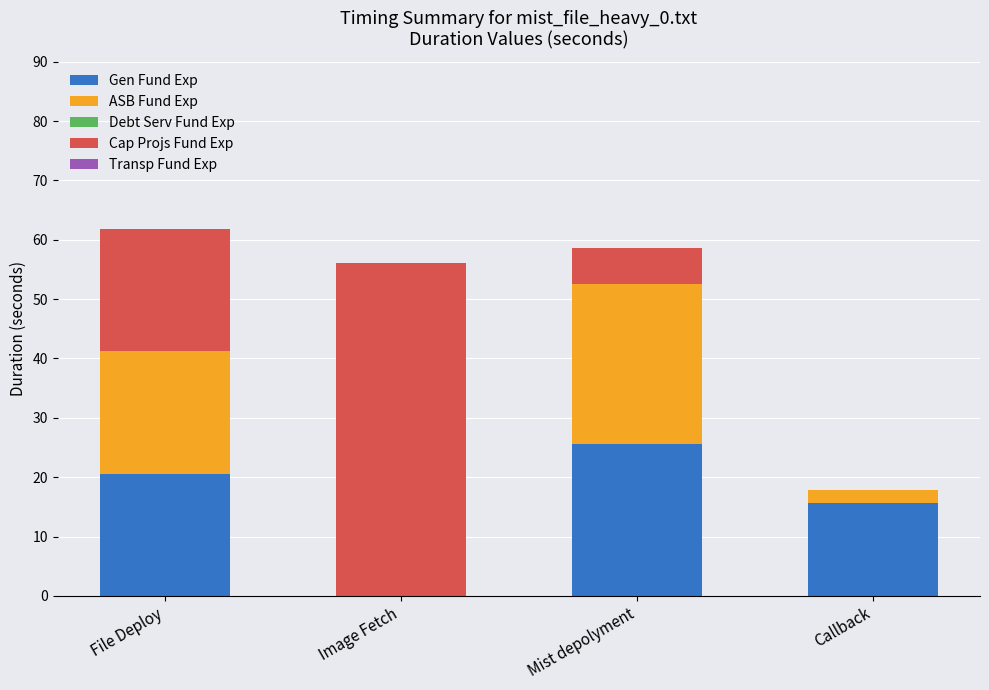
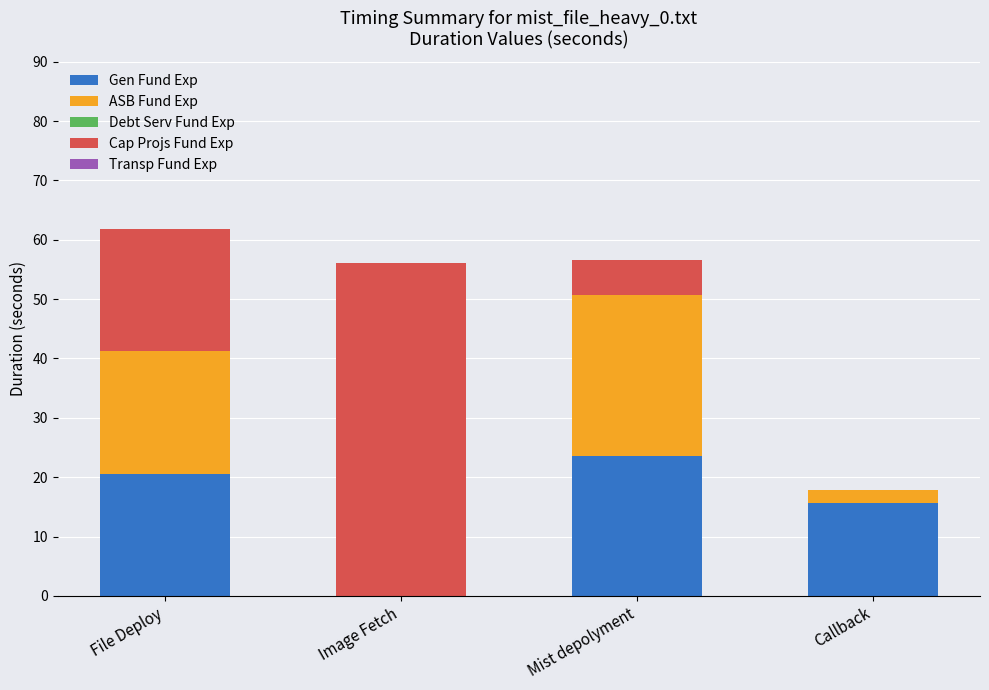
Gen Fund Exp, Mist depolyment: 26 -> 24
